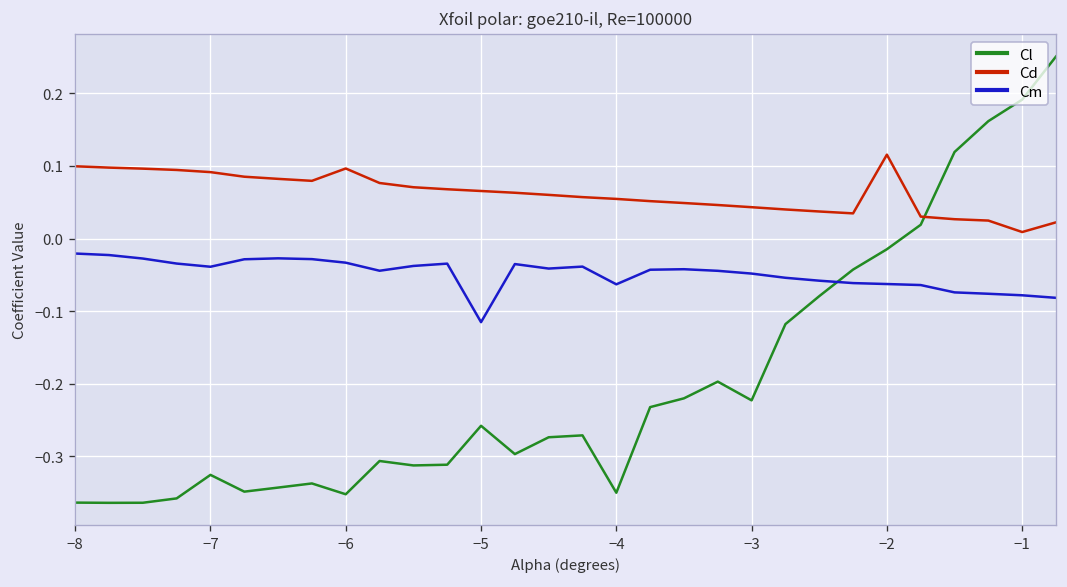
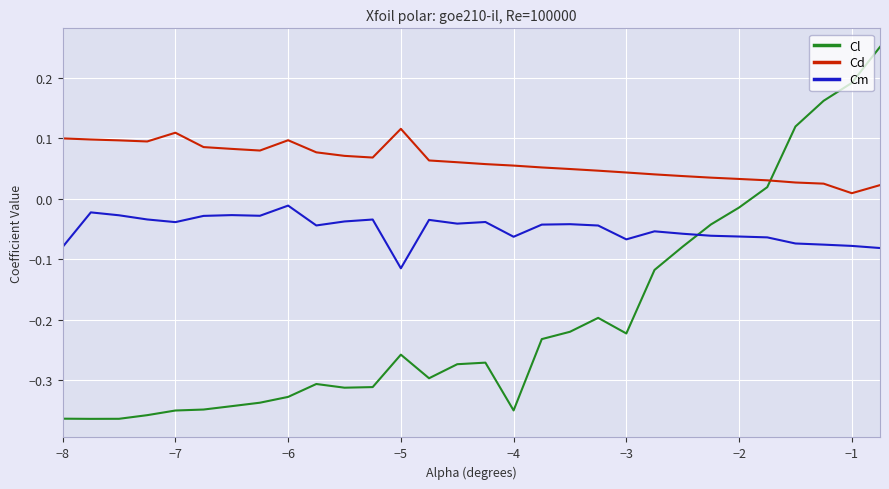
Cm, −8: -0.02 -> -0.08
Cl, −7: -0.33 -> -0.35
Cd, −7: 0.09 -> 0.11
Cl, −6: -0.35 -> -0.33
Cm, −6: -0.03 -> -0.01
Cd, −5: 0.07 -> 0.12
Cm, −3: -0.05 -> -0.07
Cd, −2: 0.12 -> 0.03
